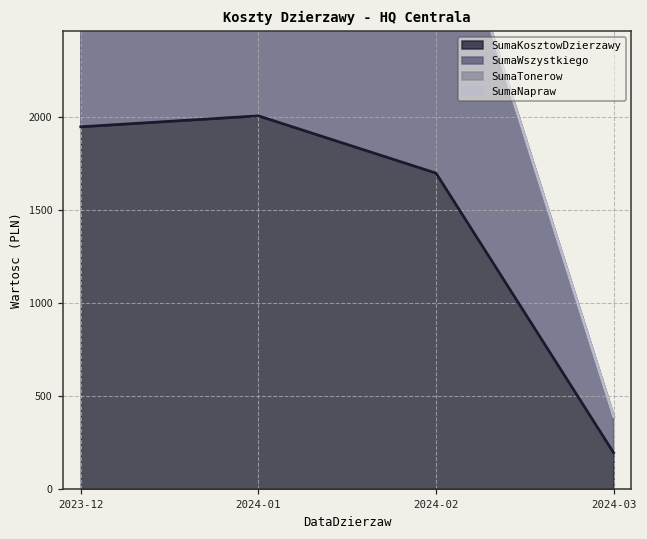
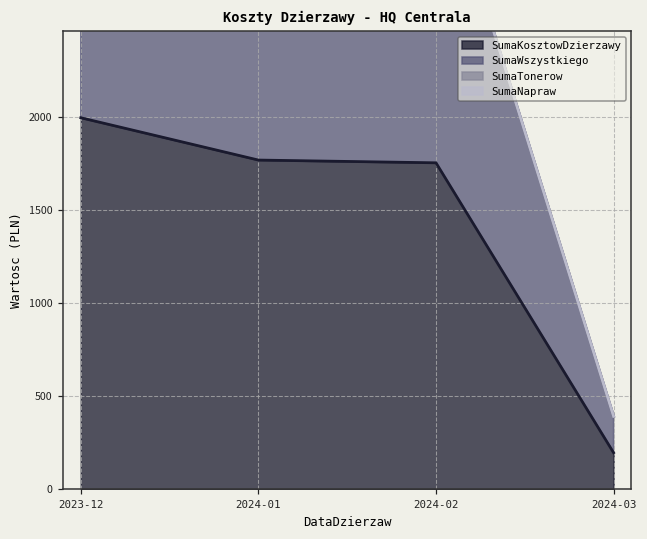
SumaKosztowDzierzawy, 2023-12: 1950 -> 2000
SumaKosztowDzierzawy, 2024-01: 2010 -> 1770
SumaKosztowDzierzawy, 2024-02: 1700 -> 1750
